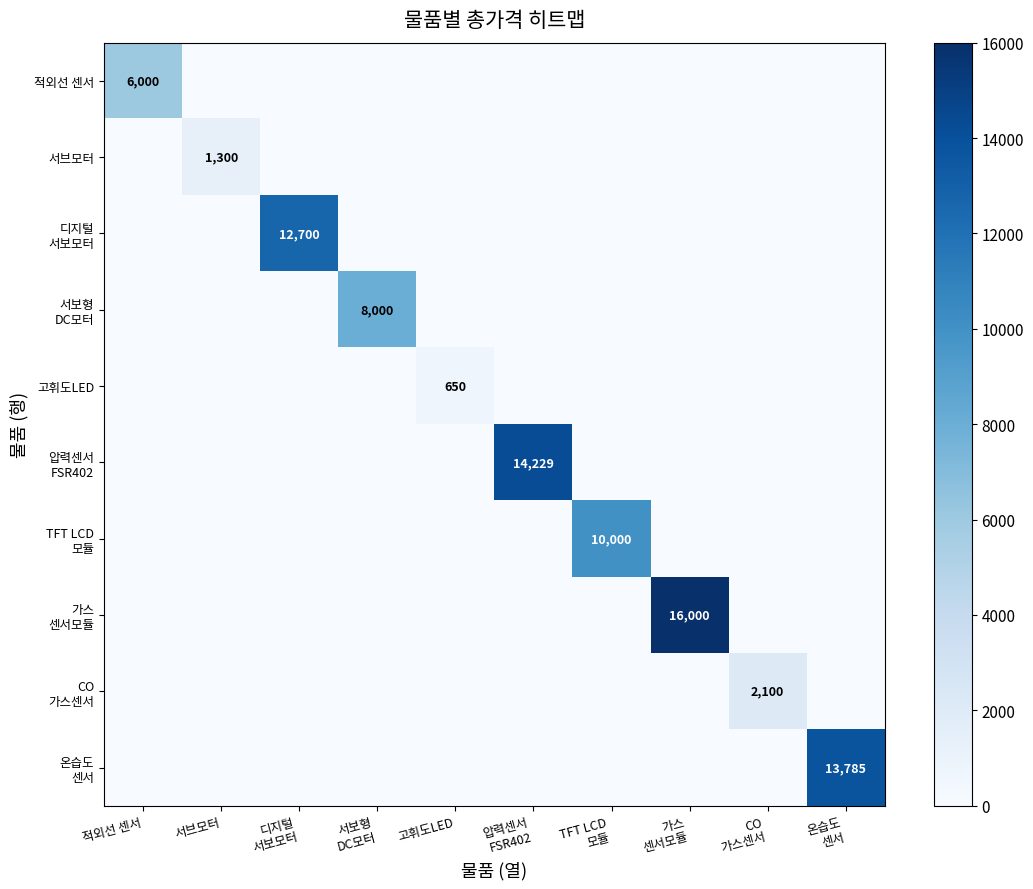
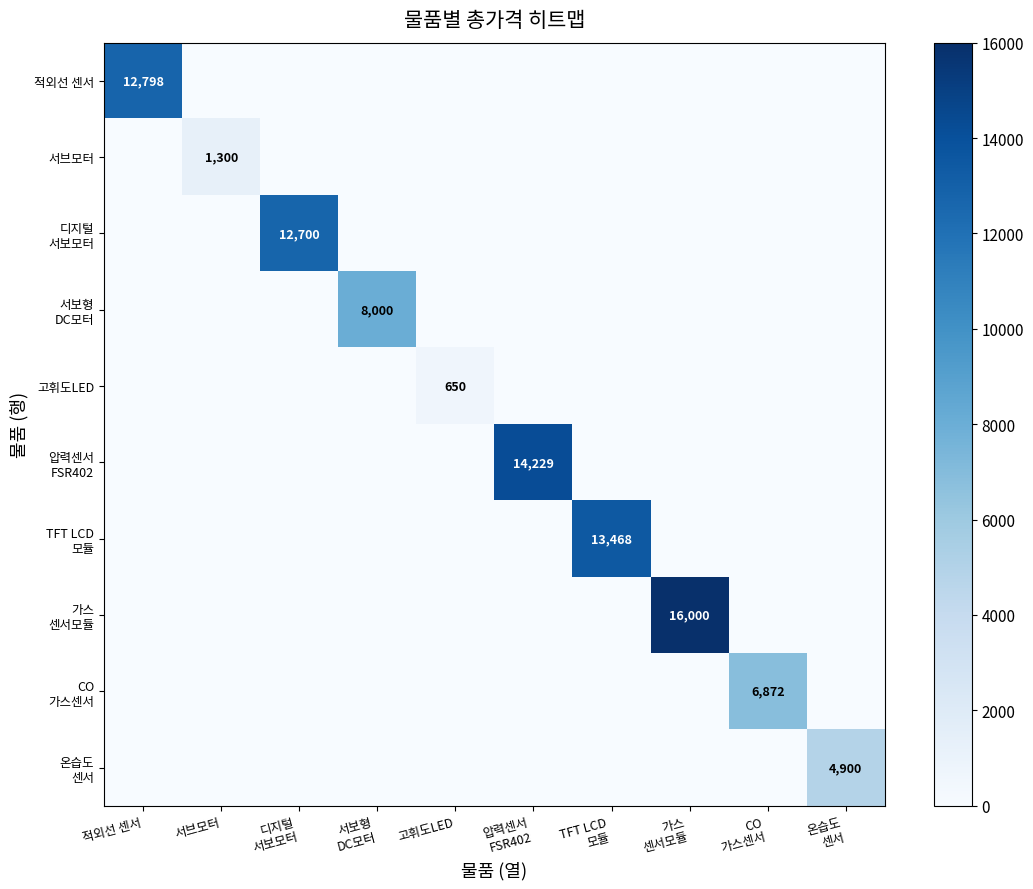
적외선 센서, 적외선 센서: 6,000 -> 12,798
TFT LCD 모듈, TFT LCD 모듈: 10,000 -> 13,468
CO 가스센서, CO 가스센서: 2,100 -> 6,872
온습도 센서, 온습도 센서: 13,785 -> 4,900
